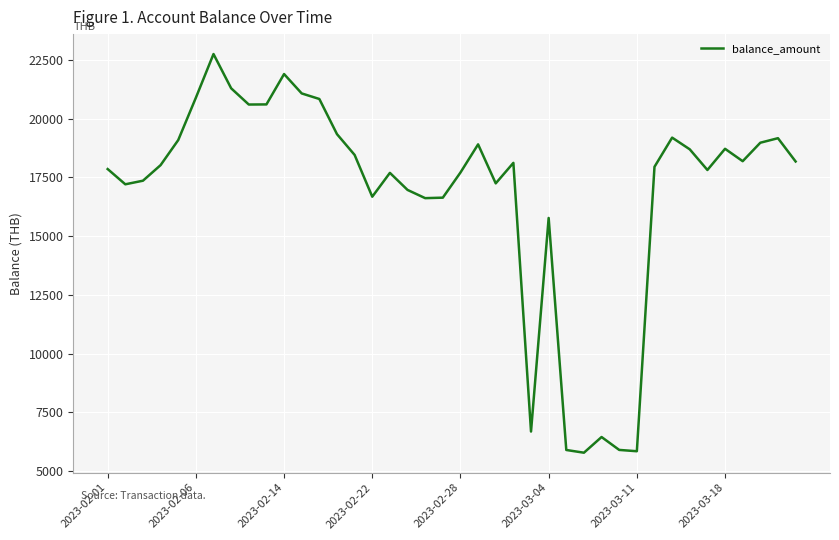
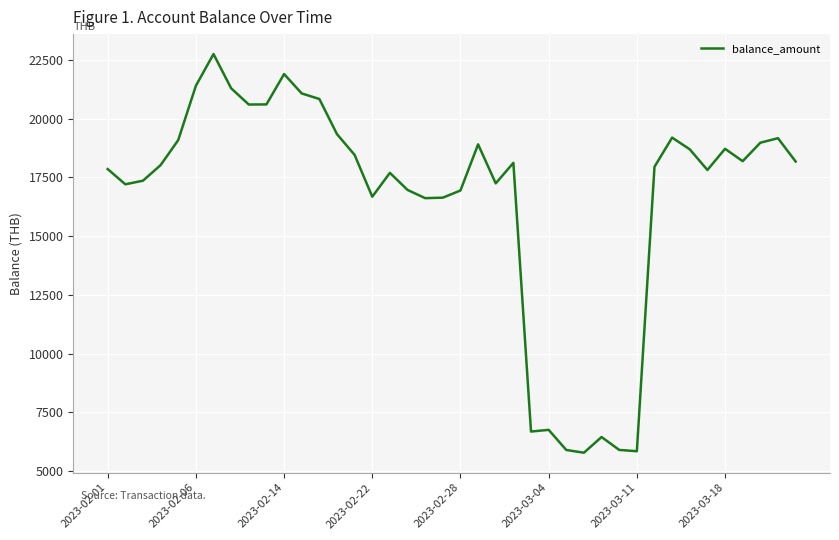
2023-02-06: 20900 -> 21400
2023-02-28: 17700 -> 16900
2023-03-04: 15800 -> 6800
